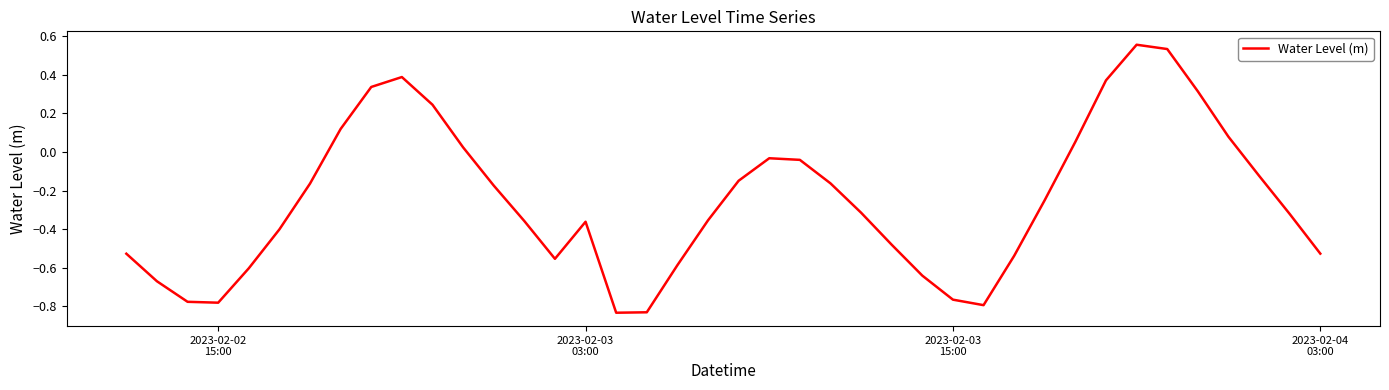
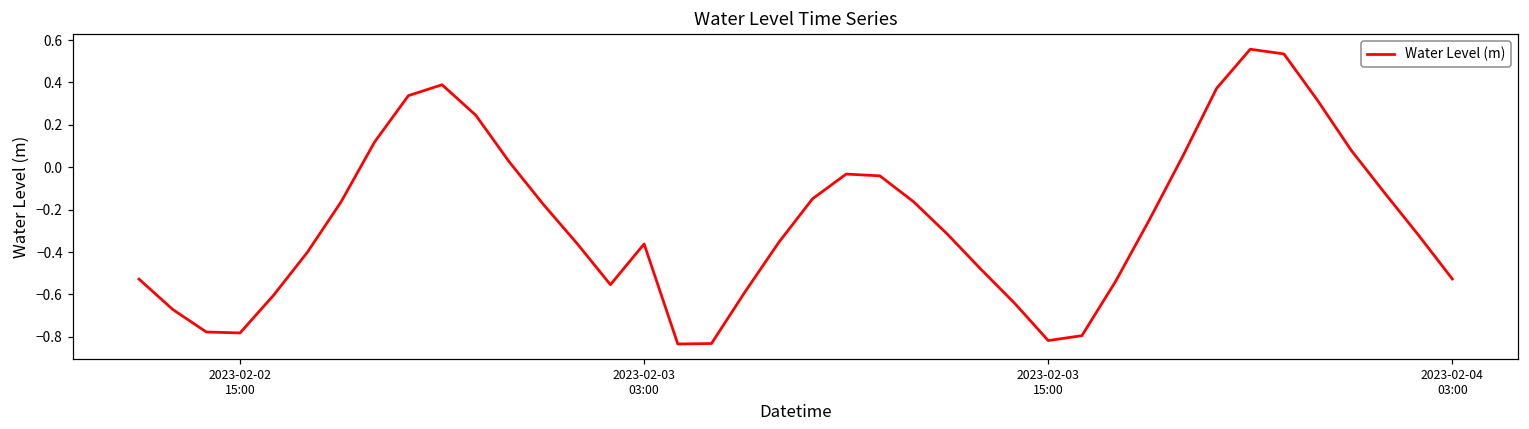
2023-02-03 15:00: -0.77 -> -0.82
